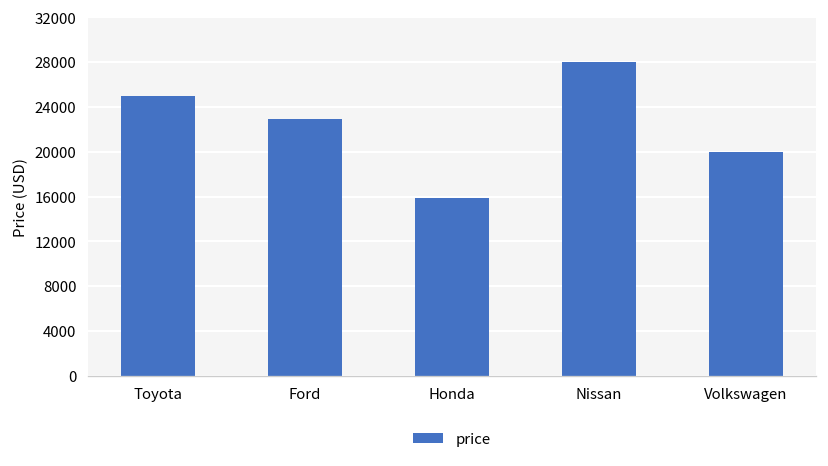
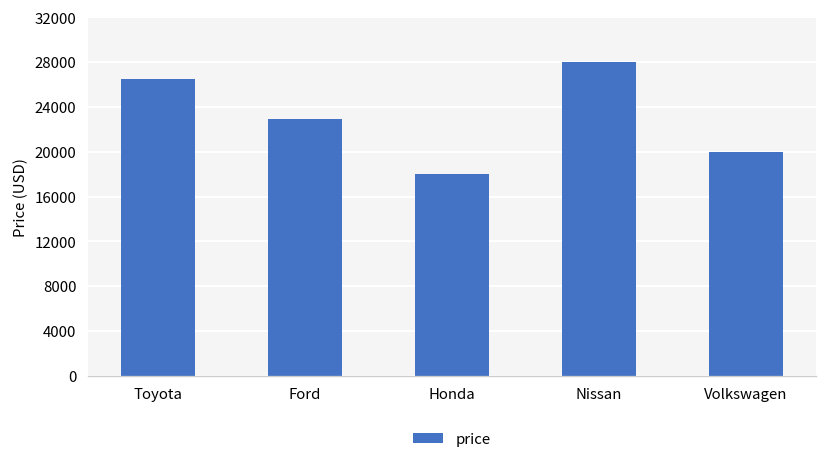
Toyota: 25000 -> 26000
Honda: 16000 -> 18000
